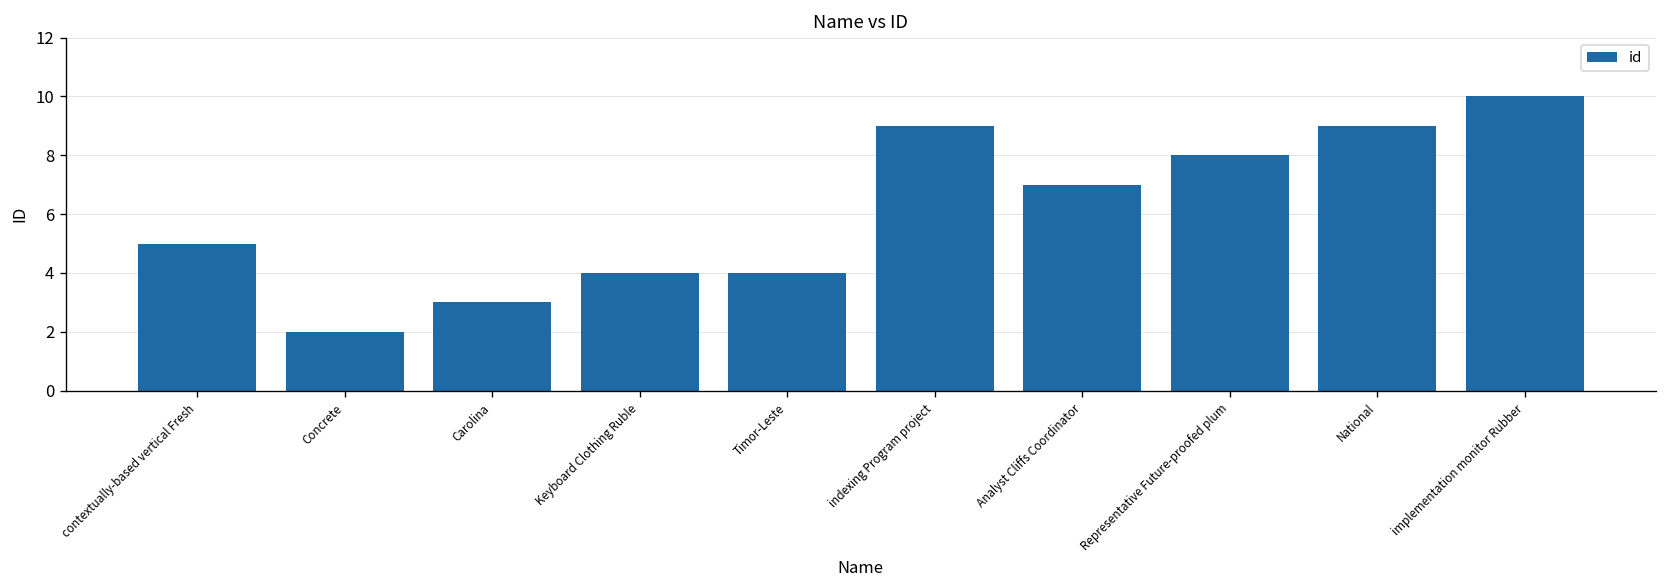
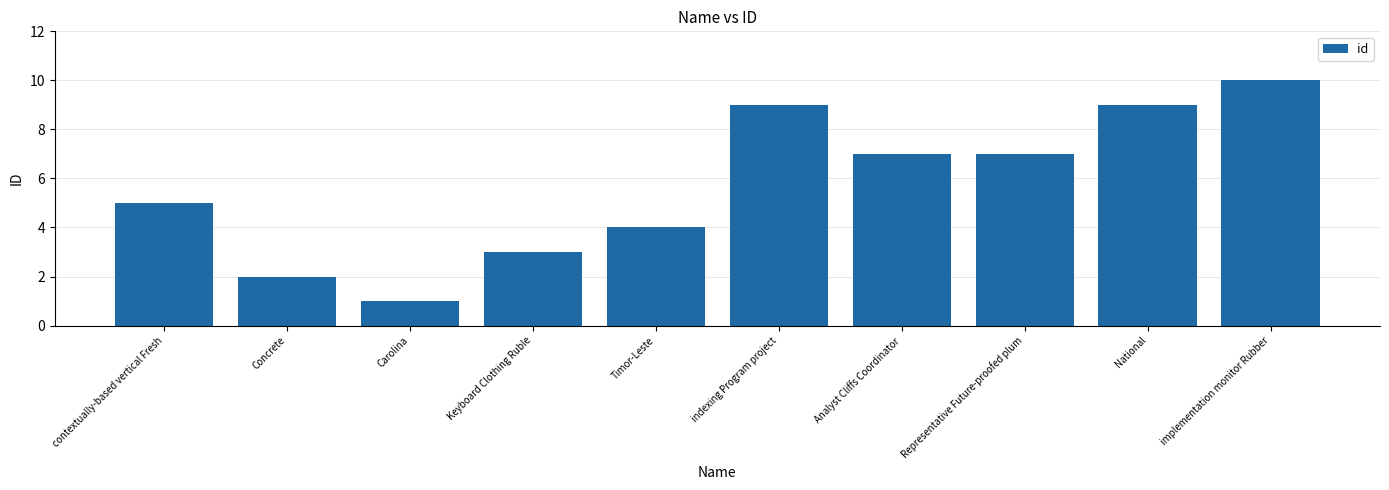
Carolina: 3 -> 1
Keyboard Clothing Ruble: 4 -> 3
Representative Future-proofed plum: 8 -> 7
